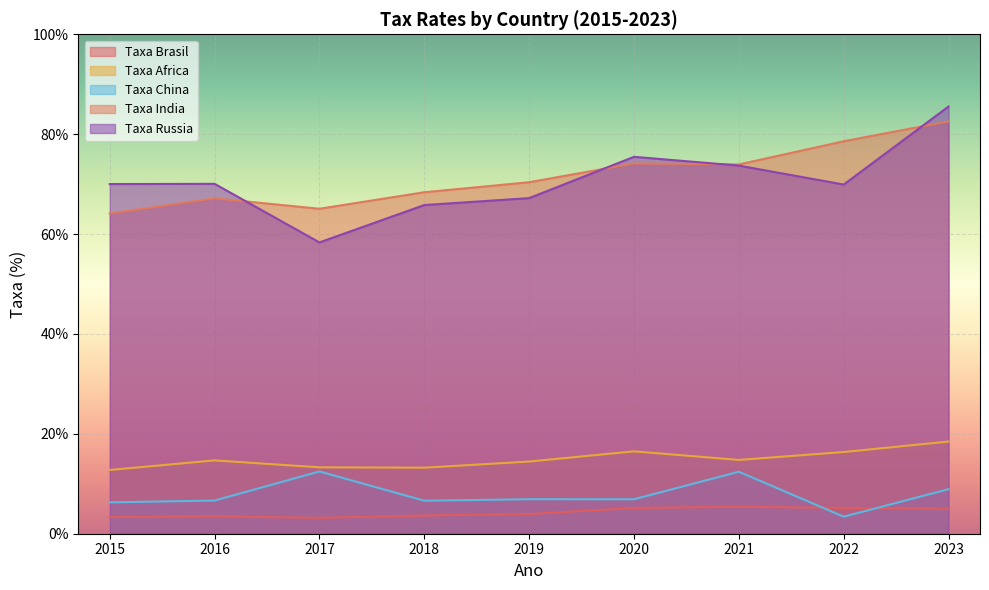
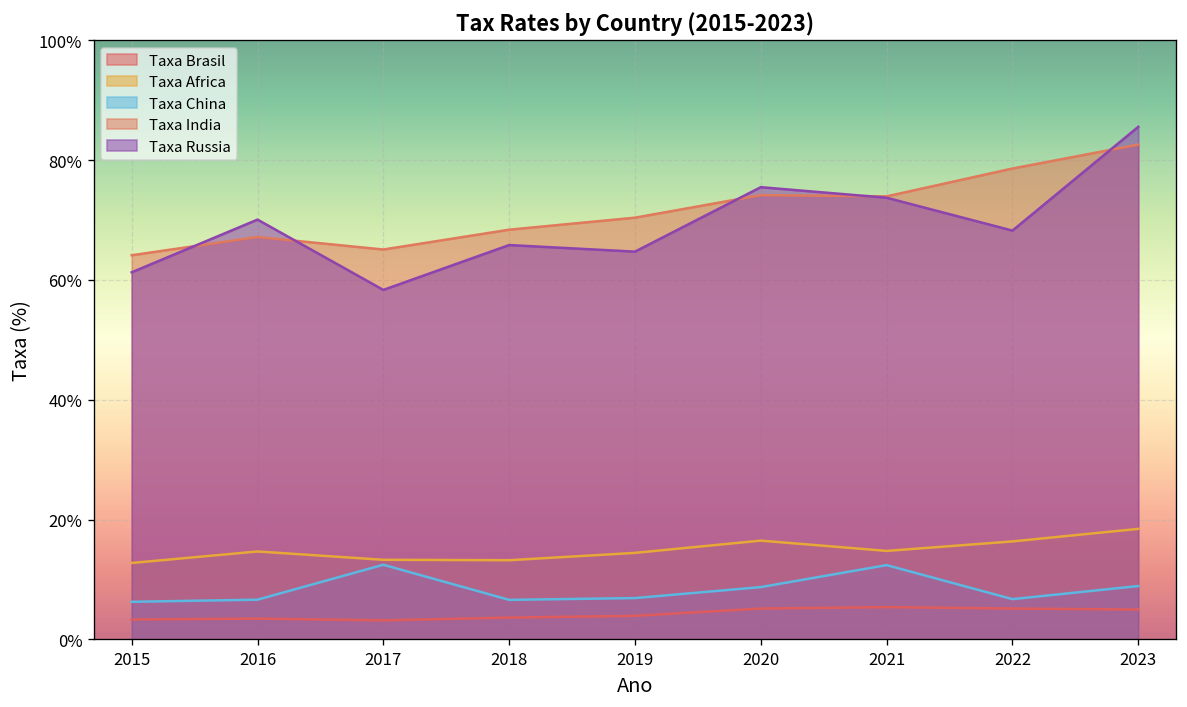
Taxa Russia, 2015: 70% -> 61%
Taxa Russia, 2019: 67% -> 65%
Taxa China, 2020: 7% -> 9%
Taxa China, 2022: 3% -> 7%
Taxa Russia, 2022: 70% -> 68%
